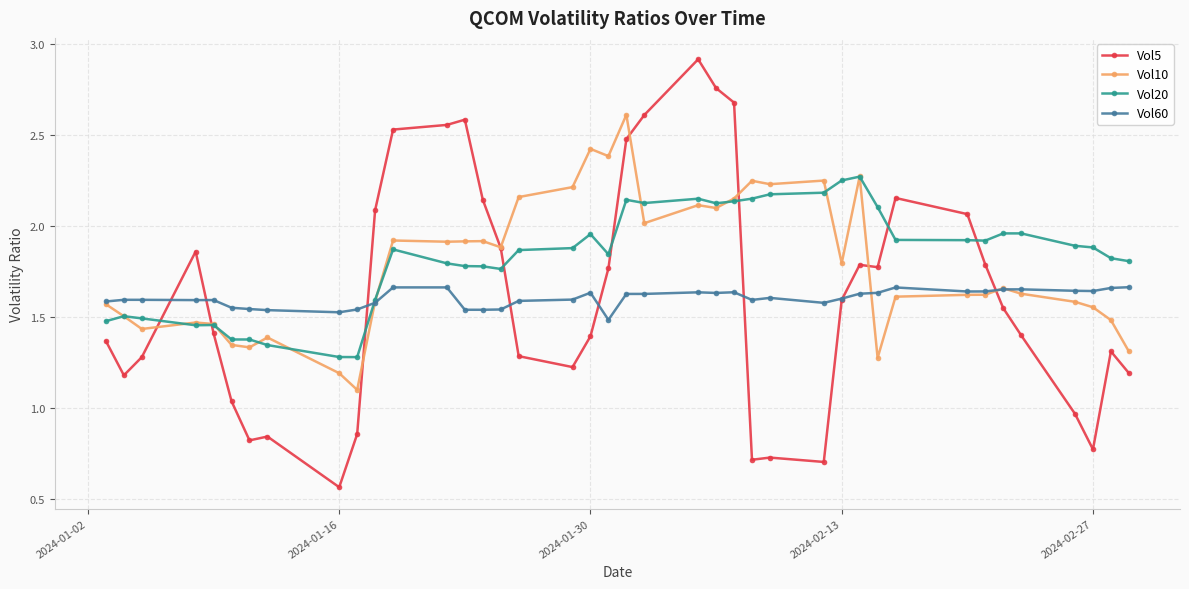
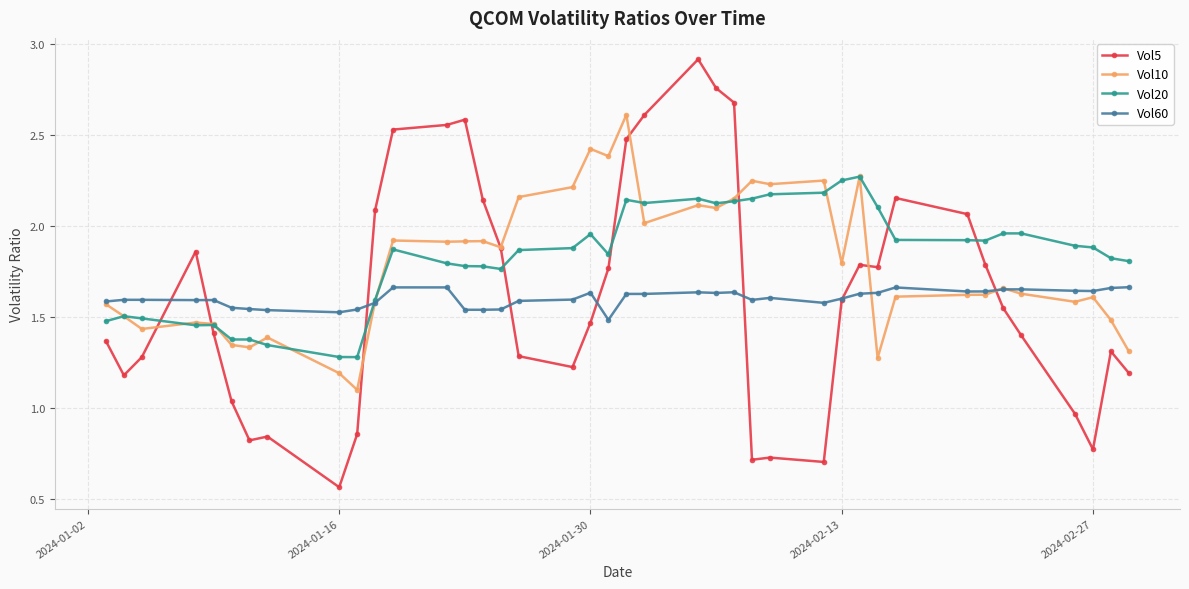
Vol5, 2024-01-30: 1.40 -> 1.47
Vol10, 2024-02-27: 1.56 -> 1.61
